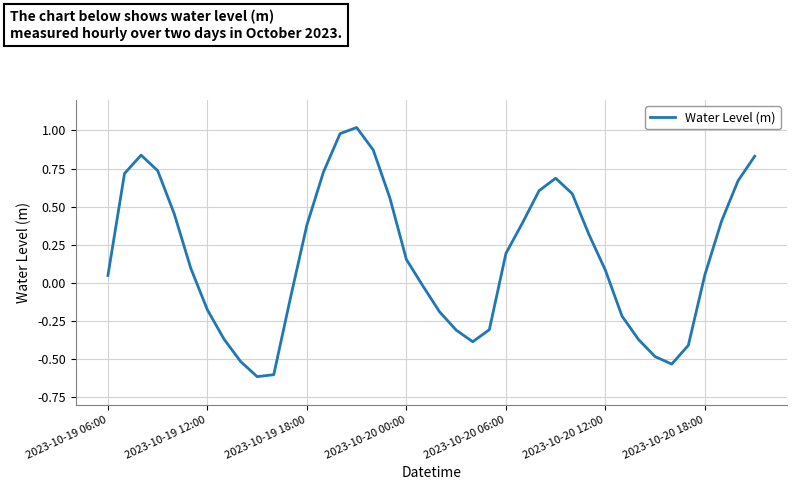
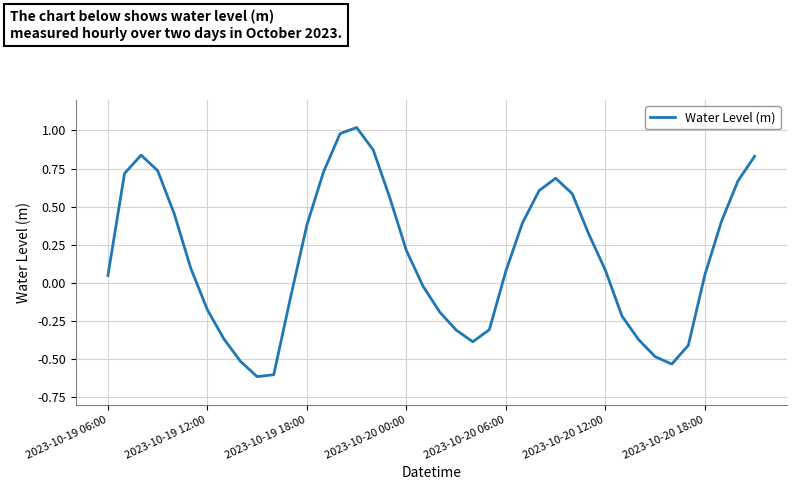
2023-10-20 00:00: 0.15 -> 0.21
2023-10-20 06:00: 0.19 -> 0.08
